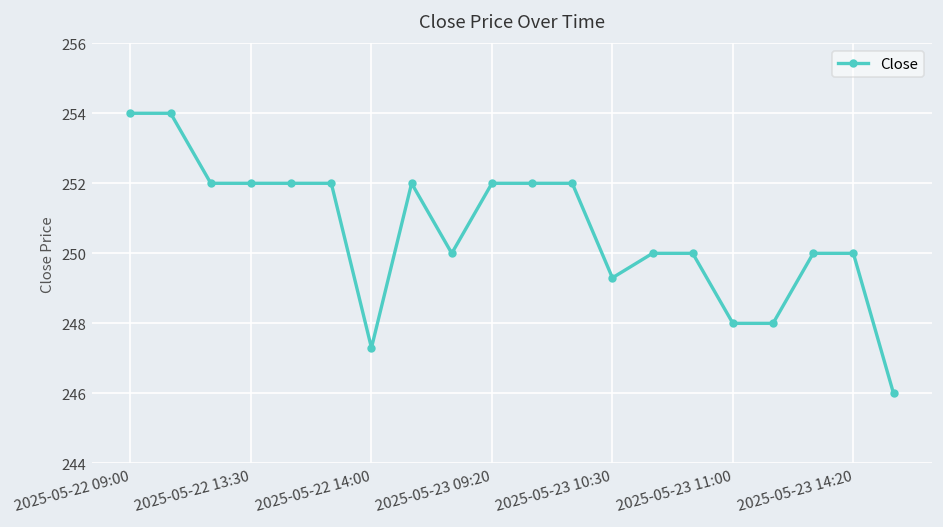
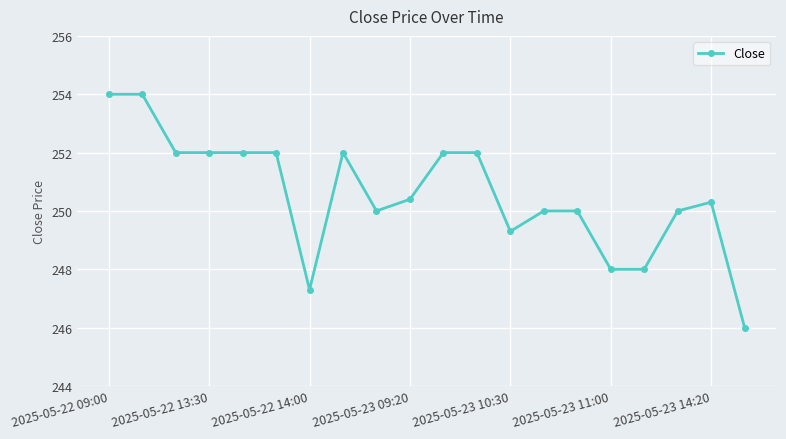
2025-05-23 09:20: 252.0 -> 250.4
2025-05-23 14:20: 250.0 -> 250.3
